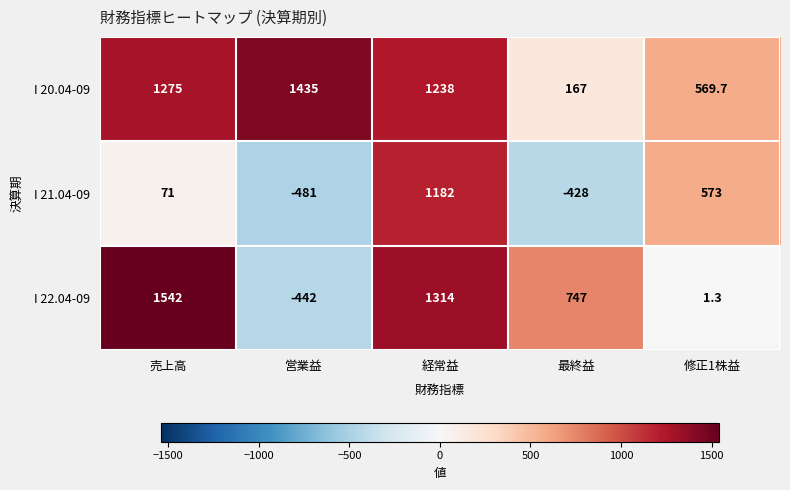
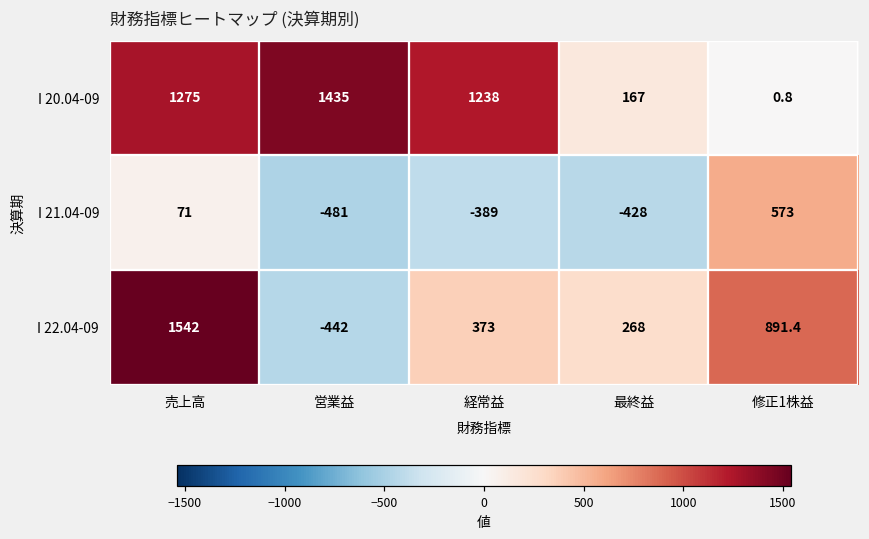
I 20.04-09, 修正1株益: 569.7 -> 0.8
I 21.04-09, 経常益: 1182 -> -389
I 22.04-09, 経常益: 1314 -> 373
I 22.04-09, 最終益: 747 -> 268
I 22.04-09, 修正1株益: 1.3 -> 891.4
